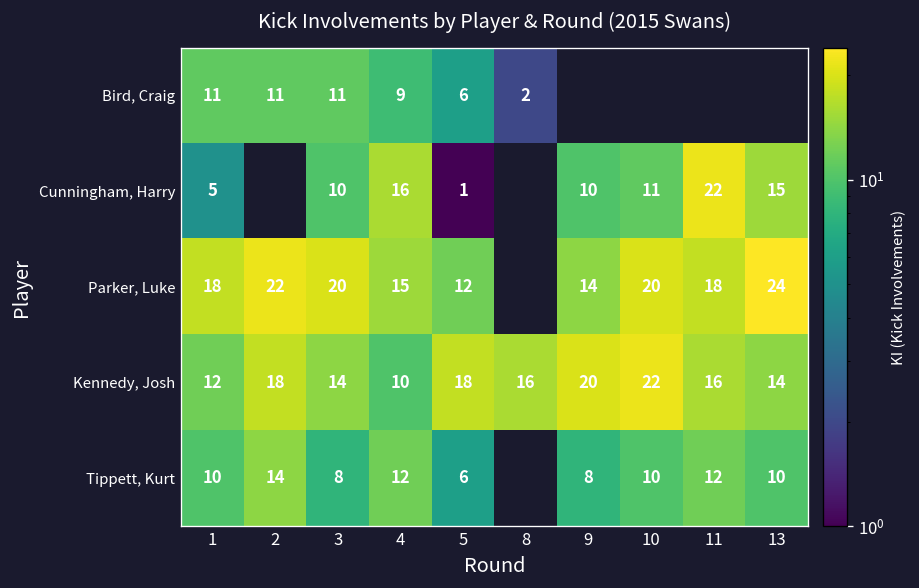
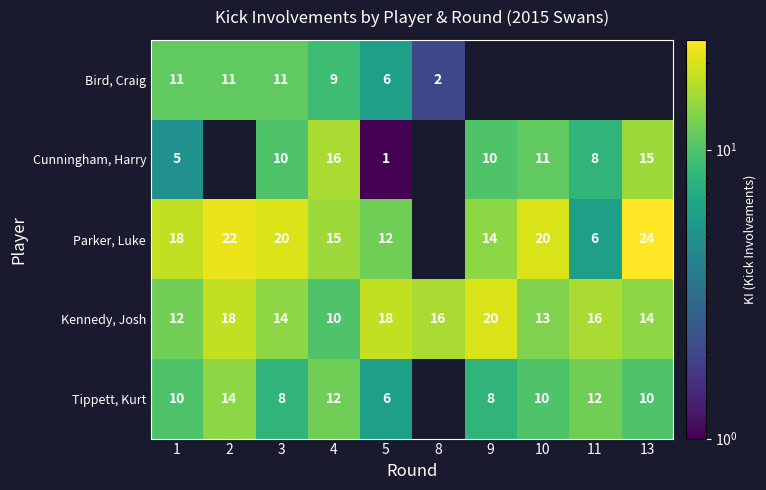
Cunningham, Harry, 11: 22 -> 8
Parker, Luke, 11: 18 -> 6
Kennedy, Josh, 10: 22 -> 13
